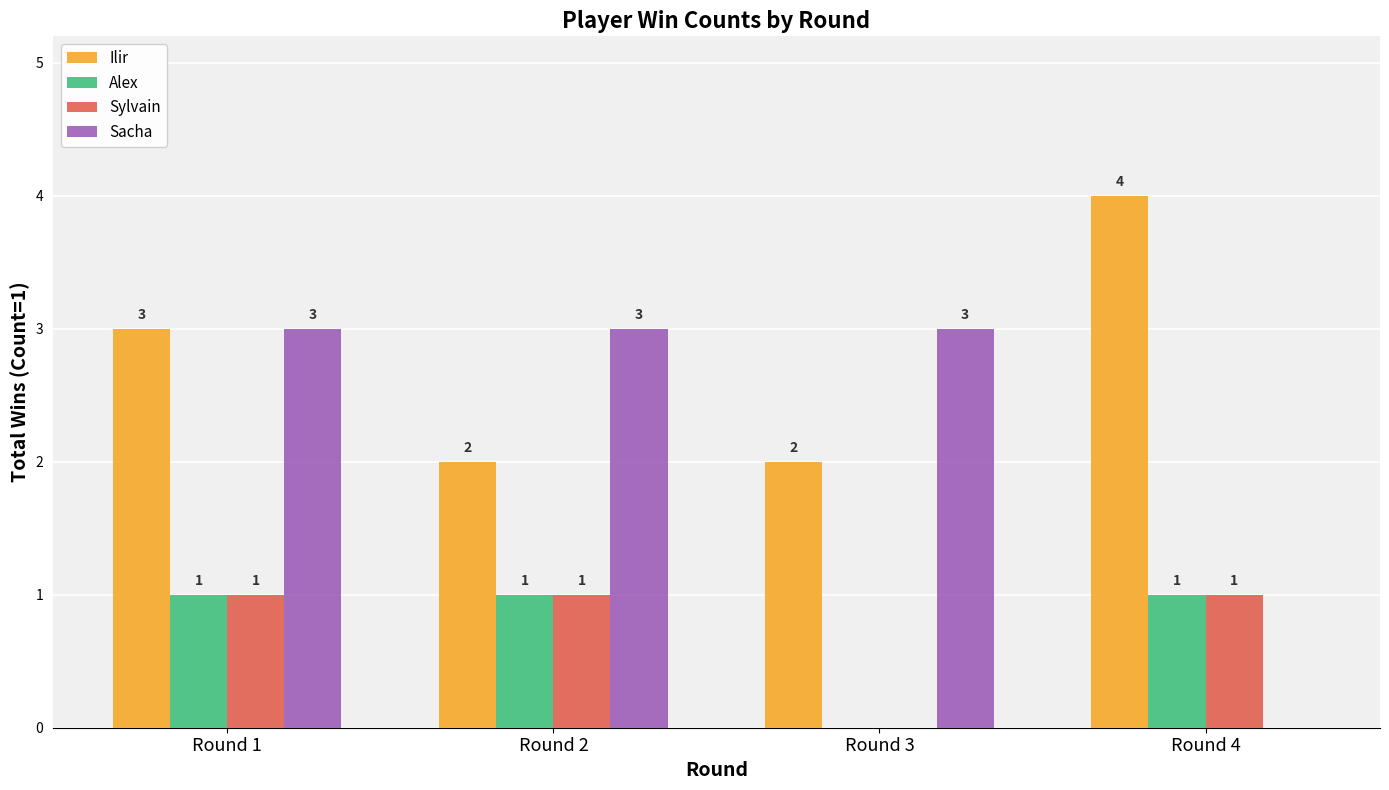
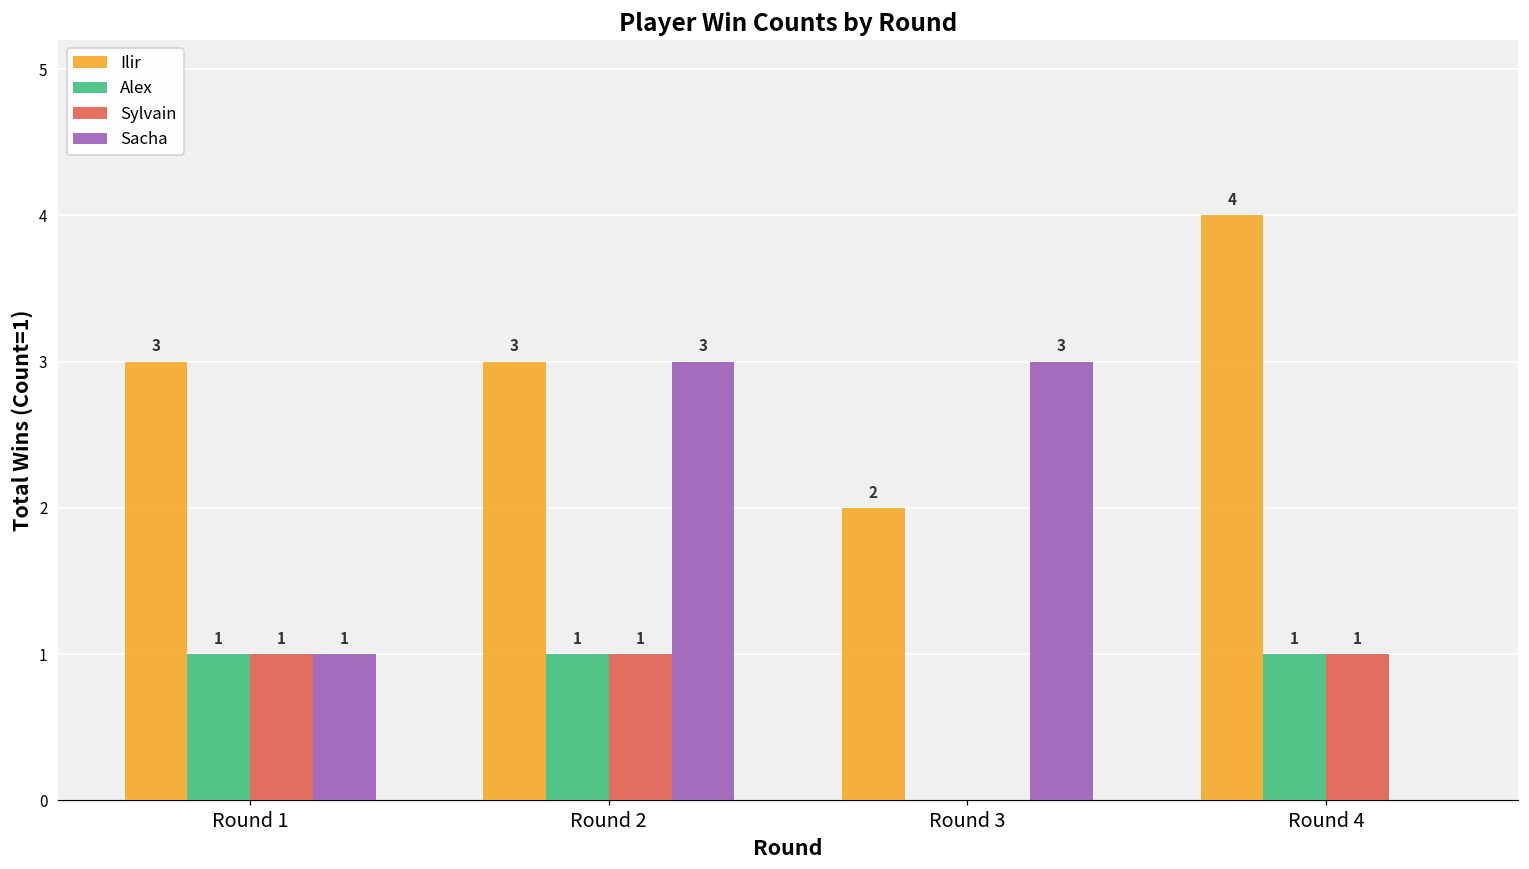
Sacha, Round 1: 3 -> 1
Ilir, Round 2: 2 -> 3
